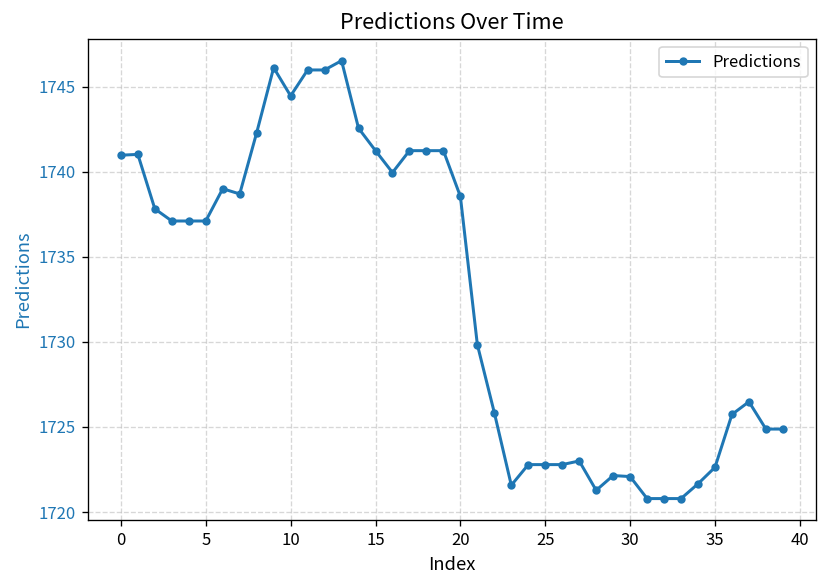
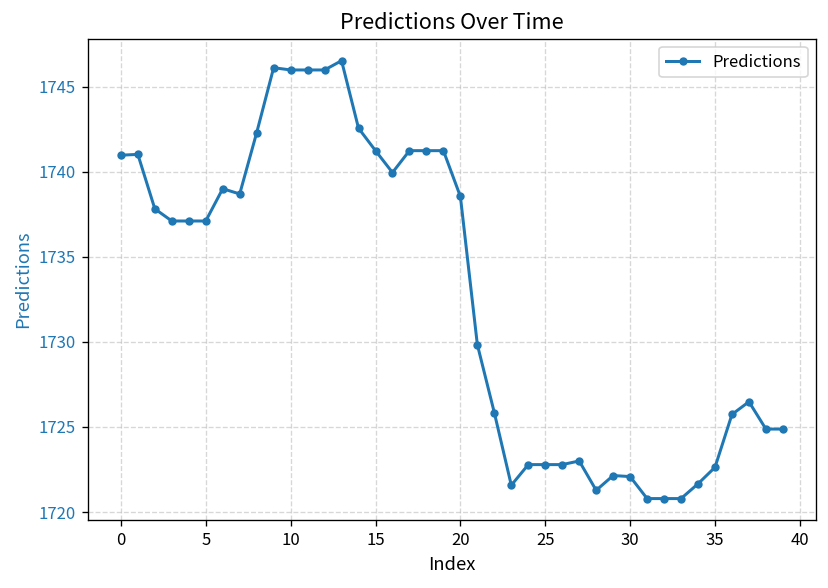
10: 1744.5 -> 1746.0
